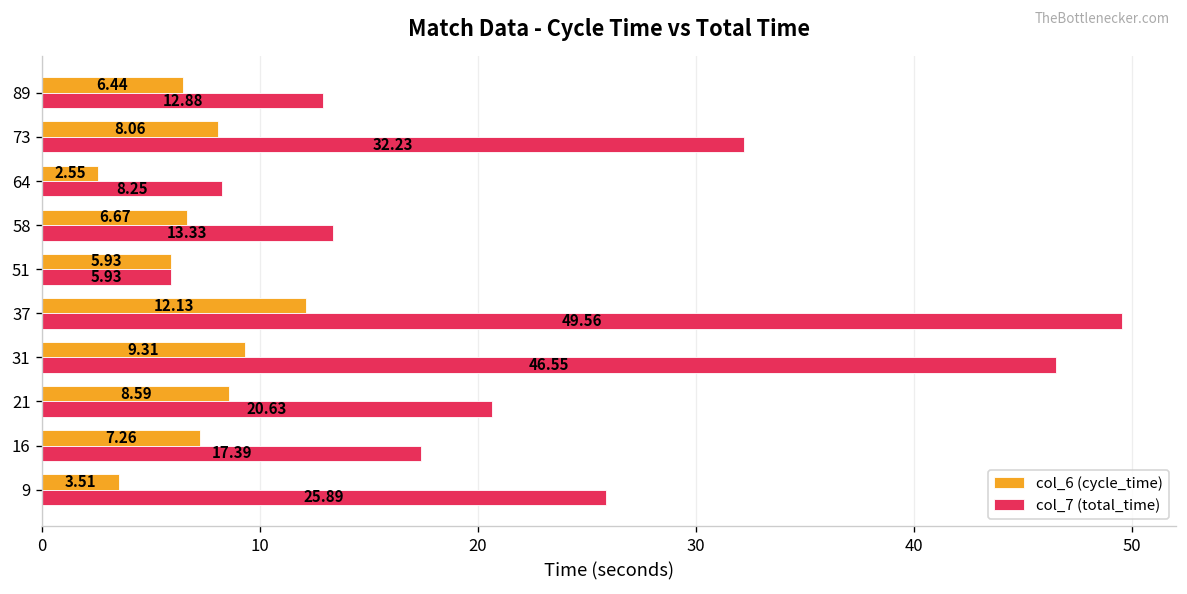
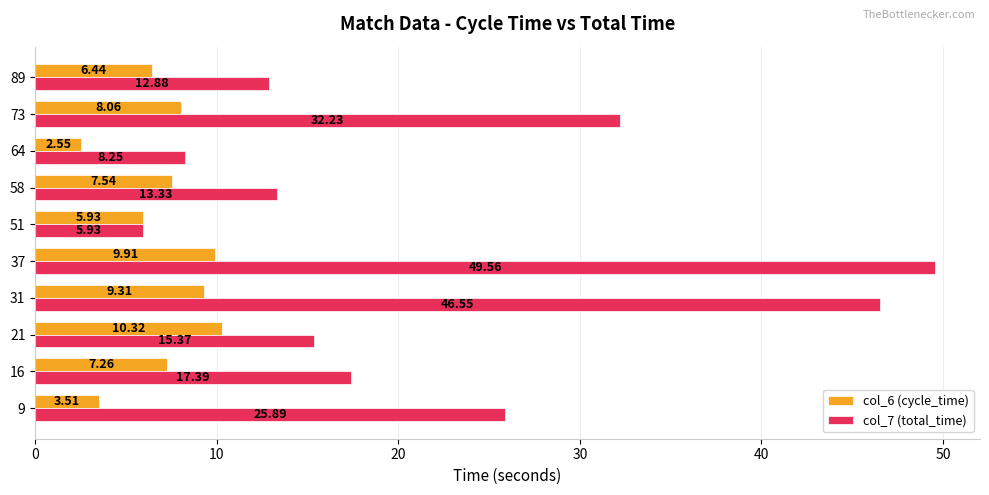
col_6 (cycle_time), 58: 6.67 -> 7.54
col_6 (cycle_time), 37: 12.13 -> 9.91
col_6 (cycle_time), 21: 8.59 -> 10.32
col_7 (total_time), 21: 20.63 -> 15.37
